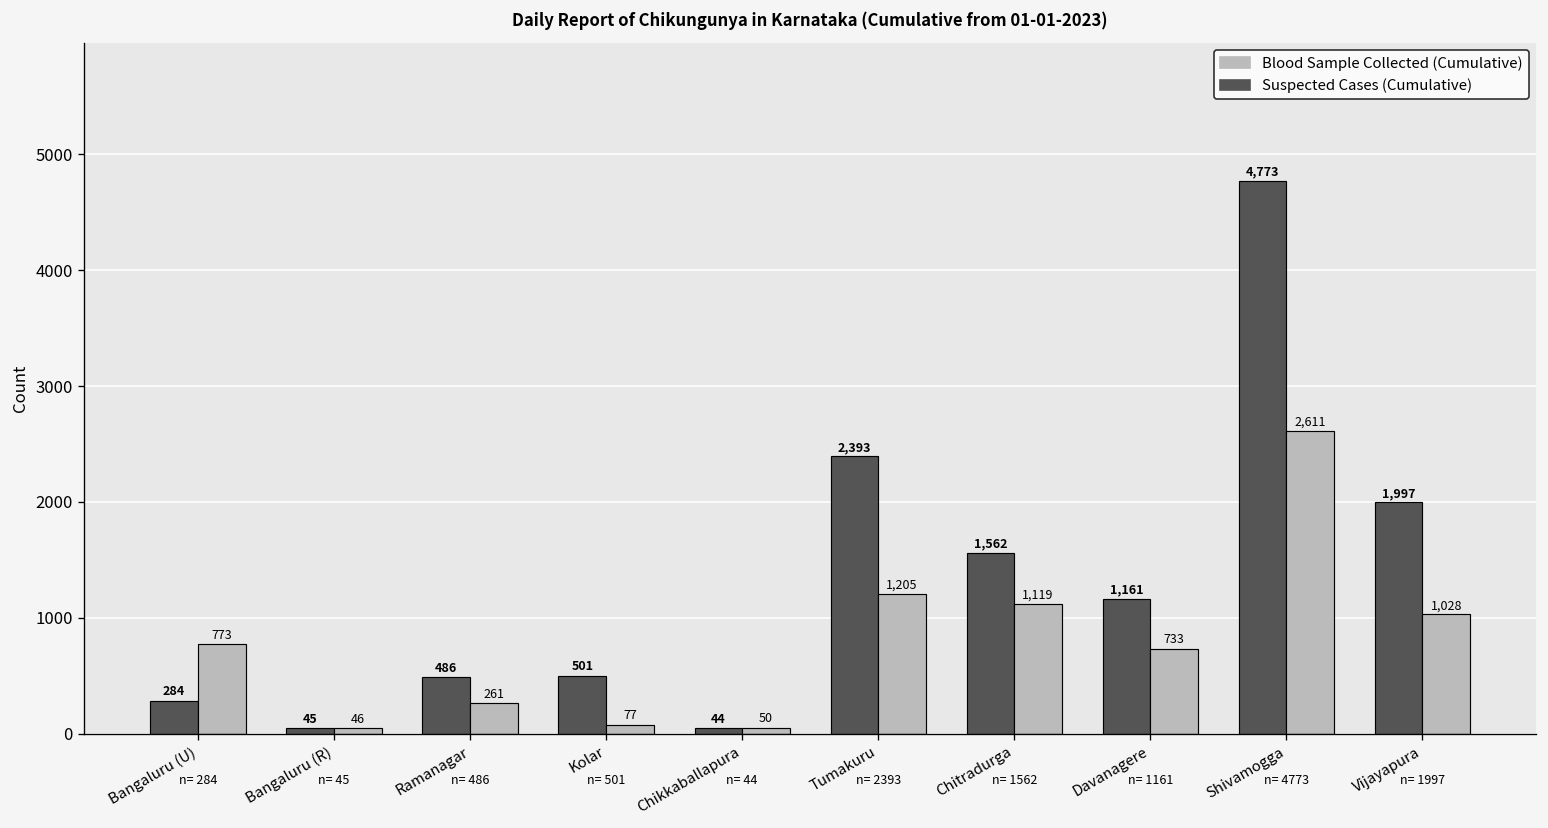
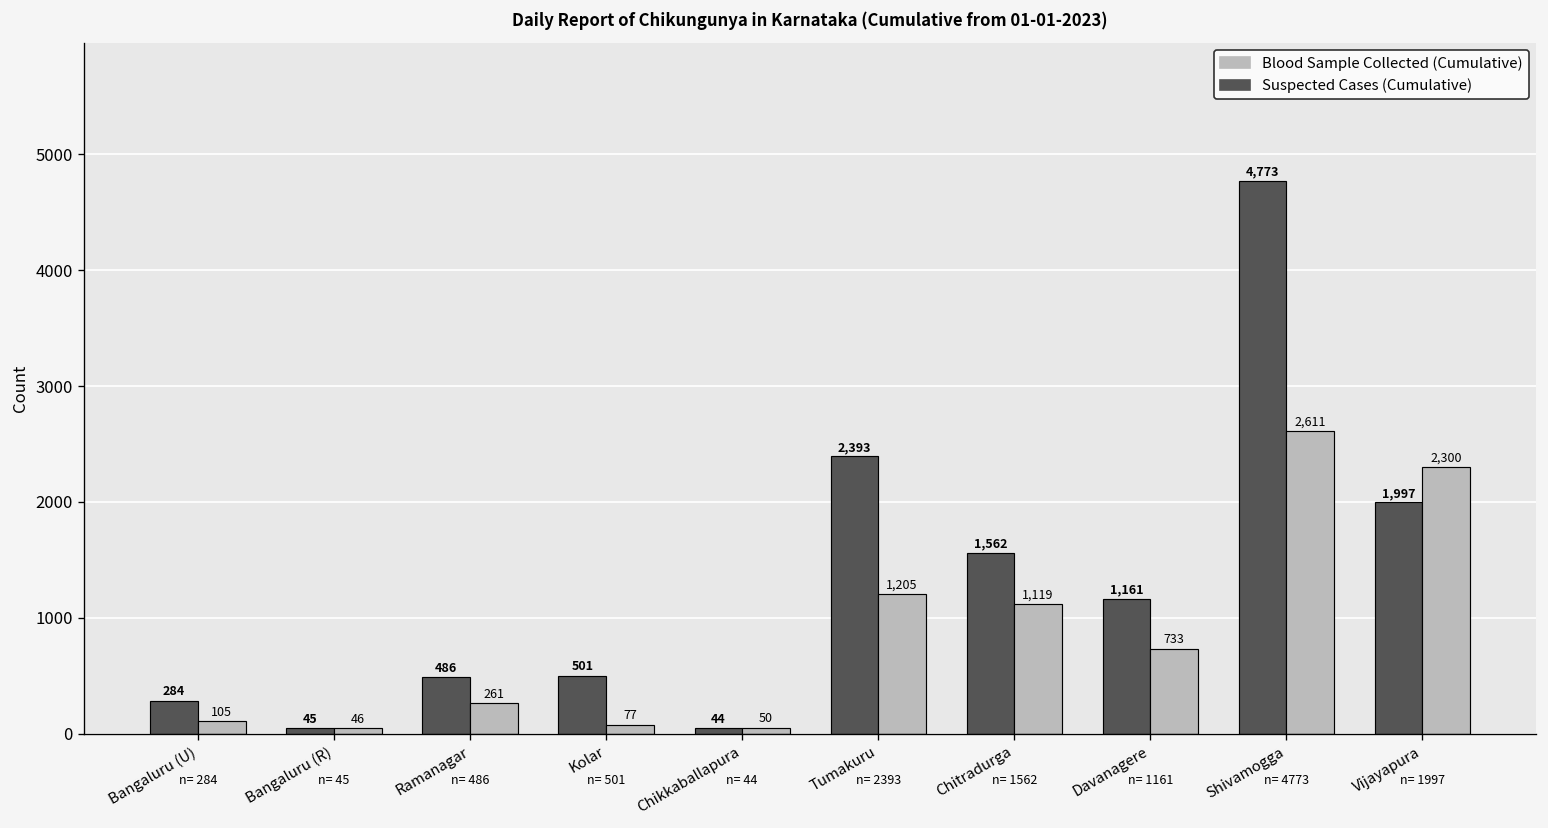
Blood Sample Collected (Cumulative), Bangaluru (U): 773 -> 105
Blood Sample Collected (Cumulative), Vijayapura: 1,028 -> 2,300
